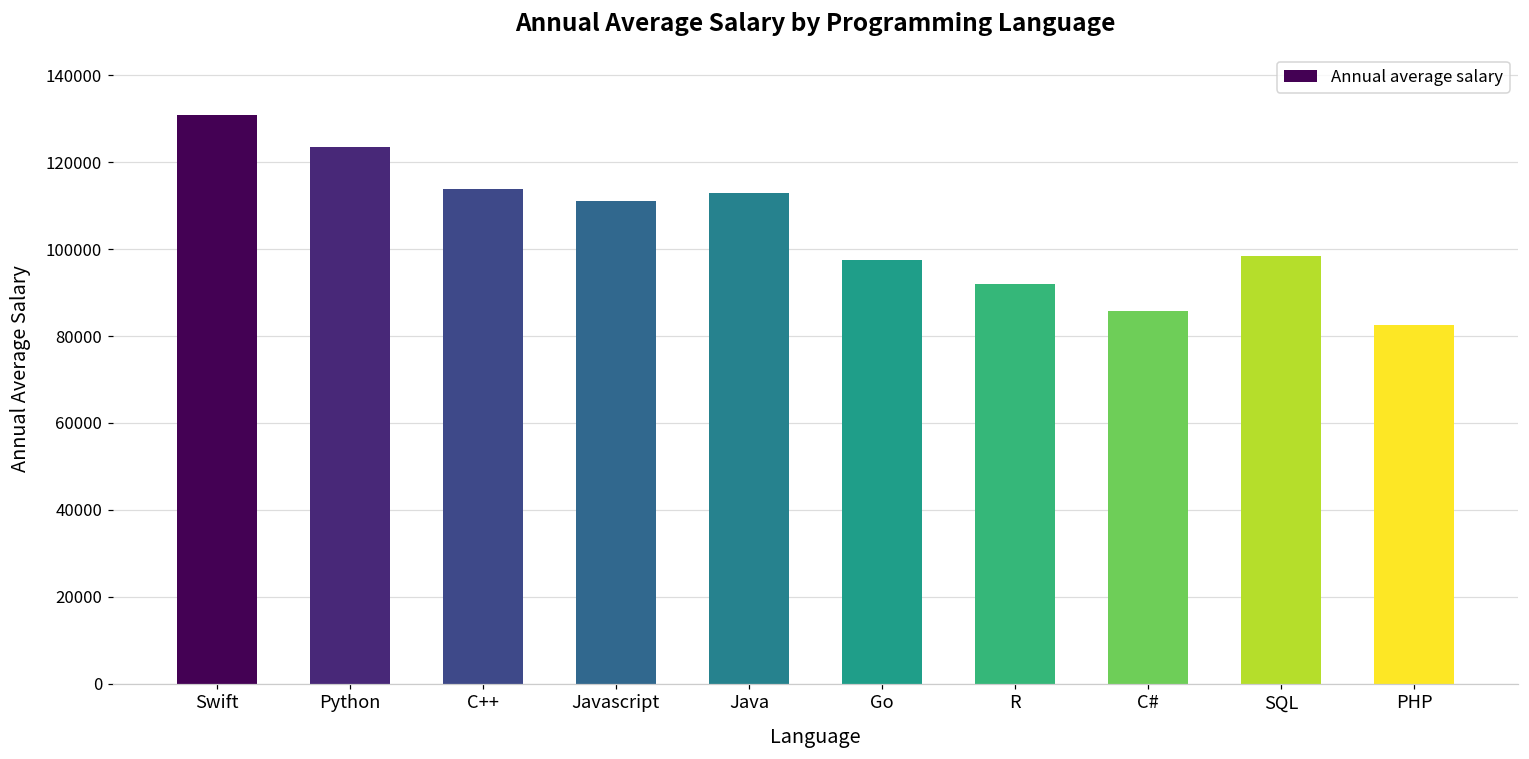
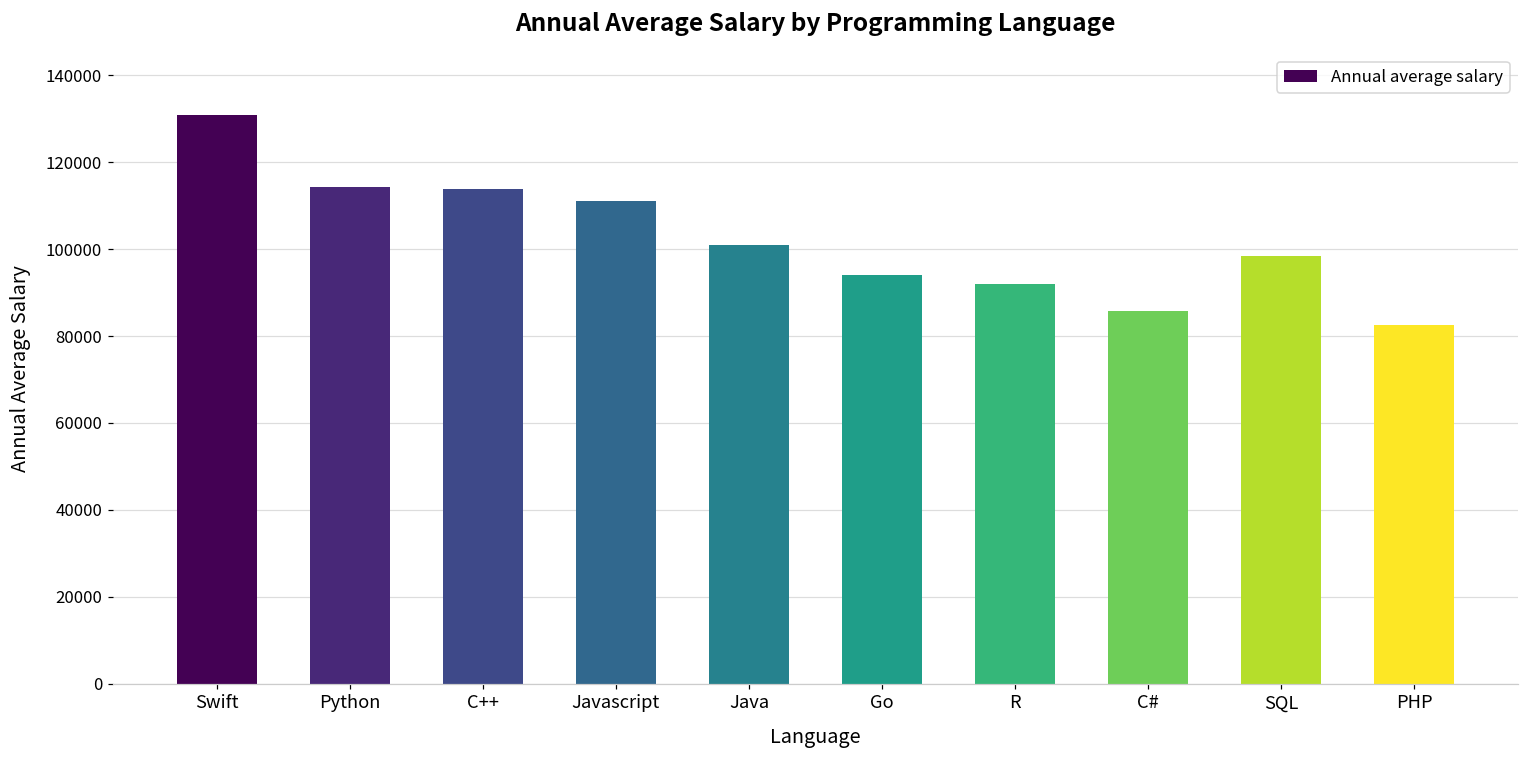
Python: 124000 -> 114000
Java: 113000 -> 101000
Go: 97000 -> 94000
